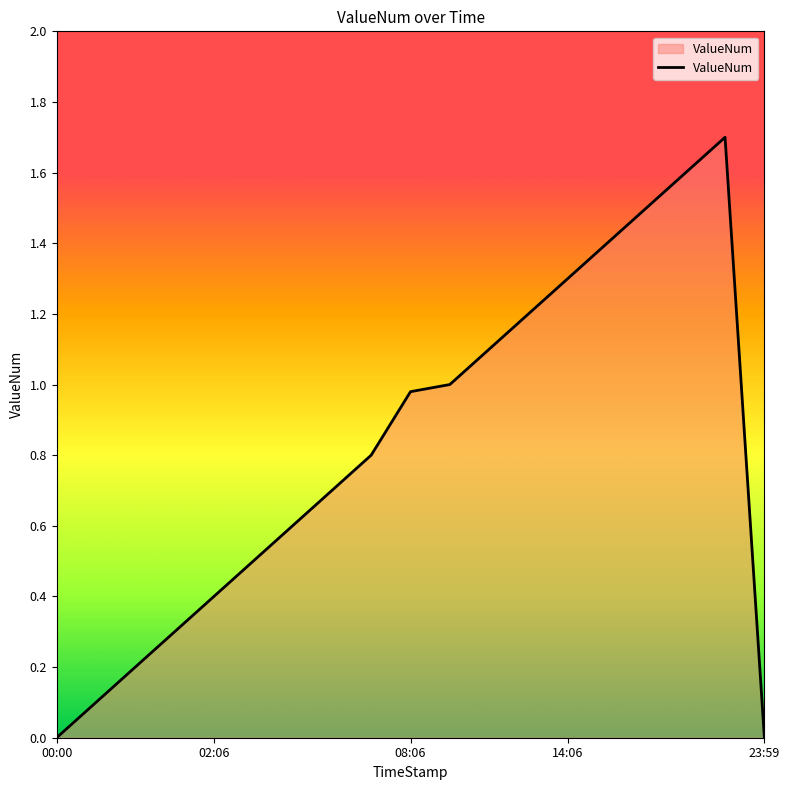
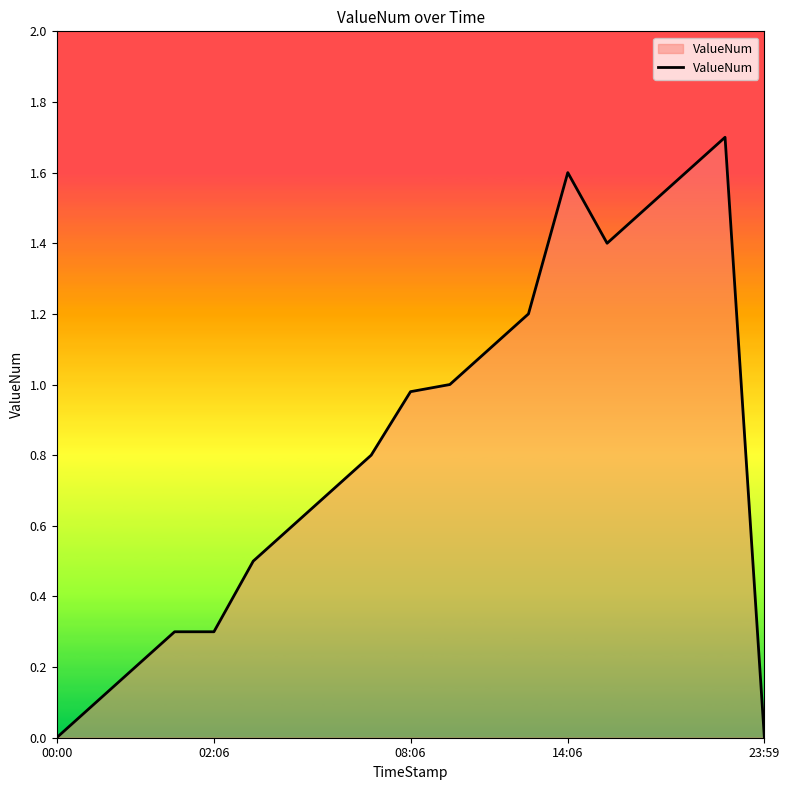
02:06: 0.4 -> 0.3
14:06: 1.3 -> 1.6
